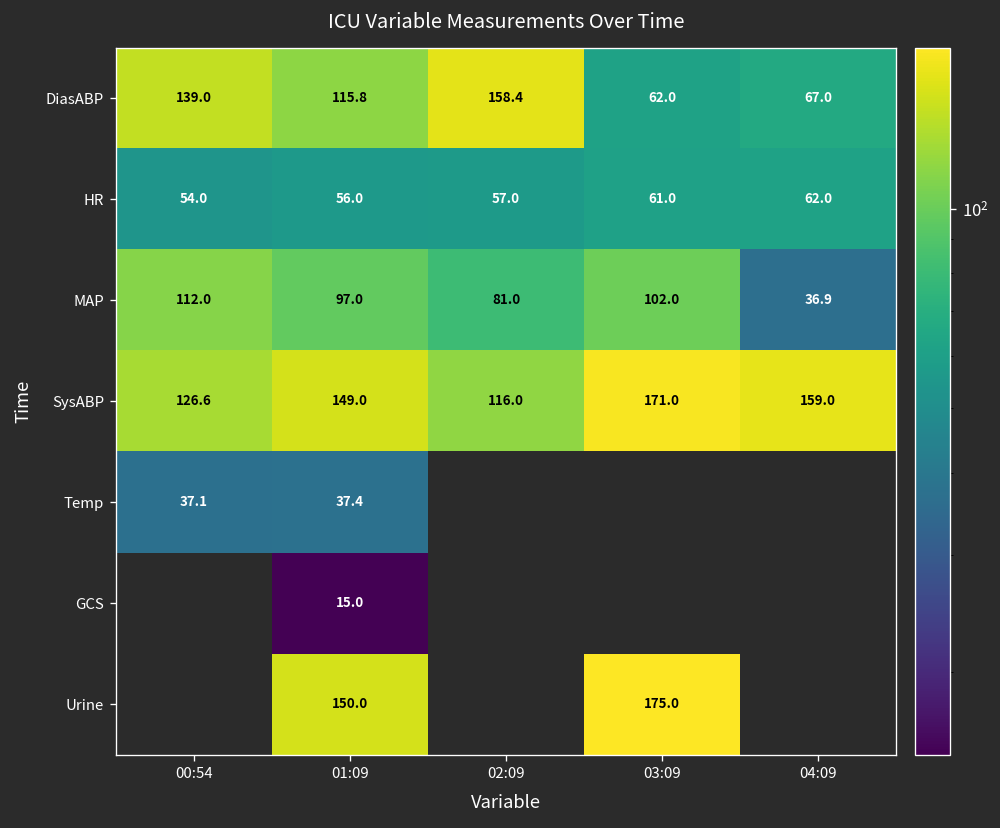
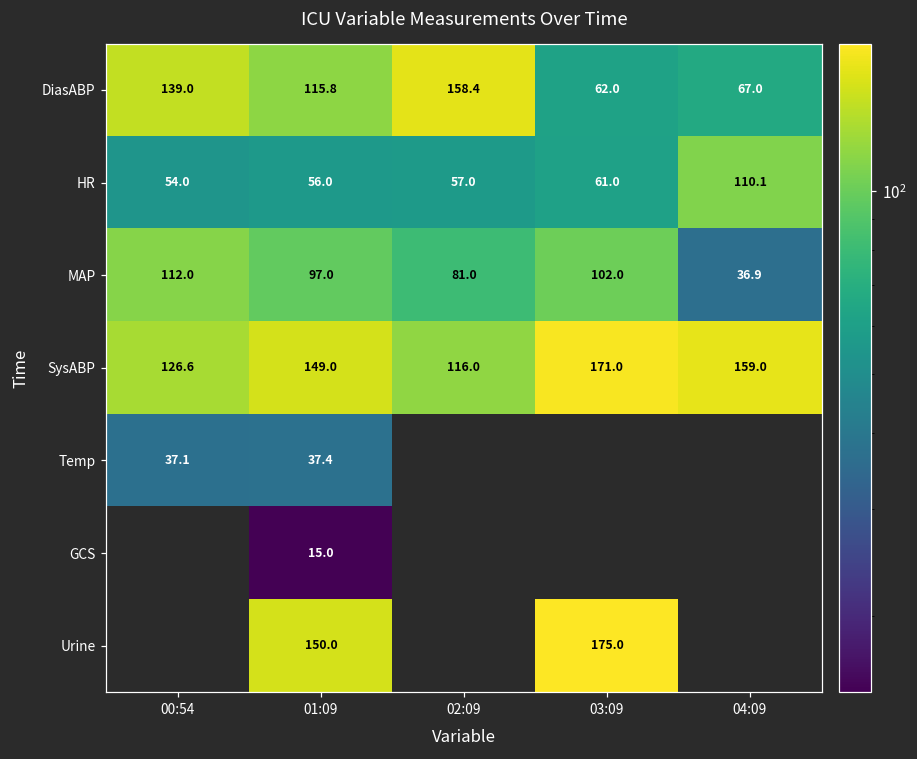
HR, 04:09: 62.0 -> 110.1
